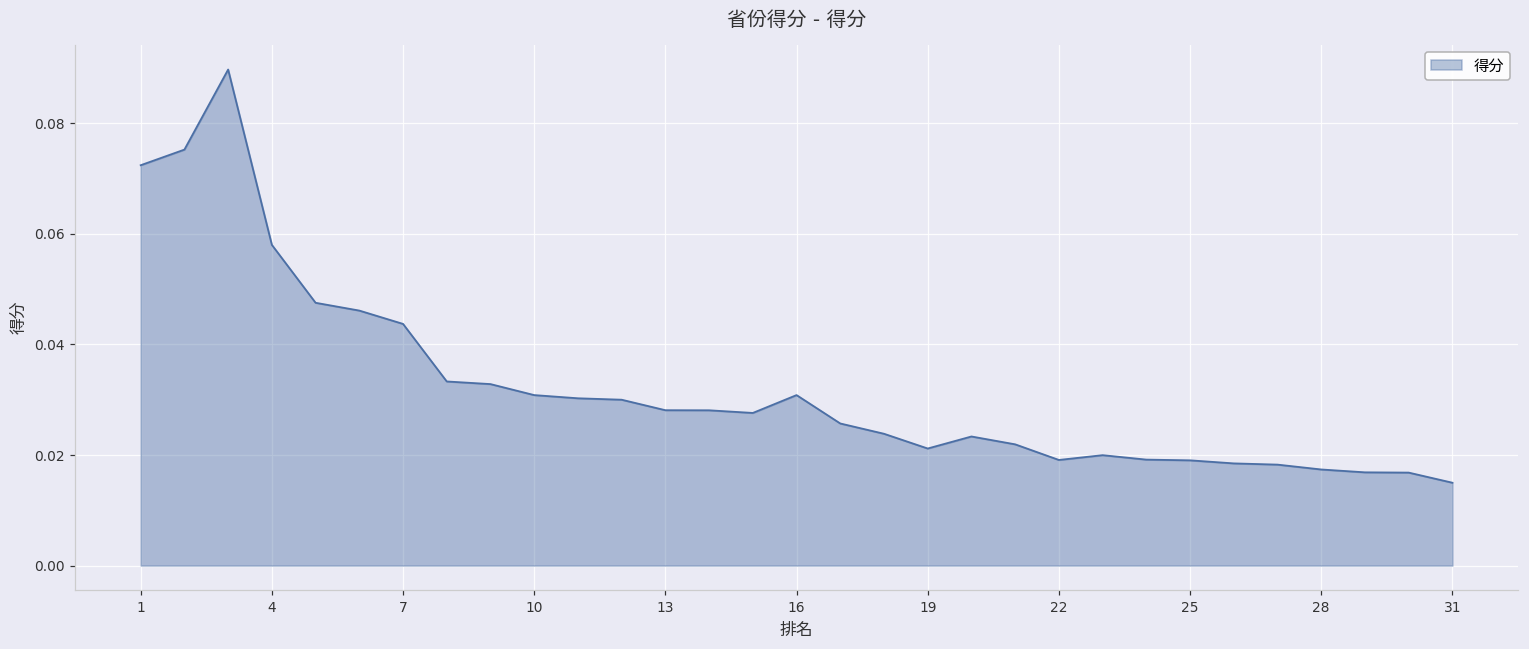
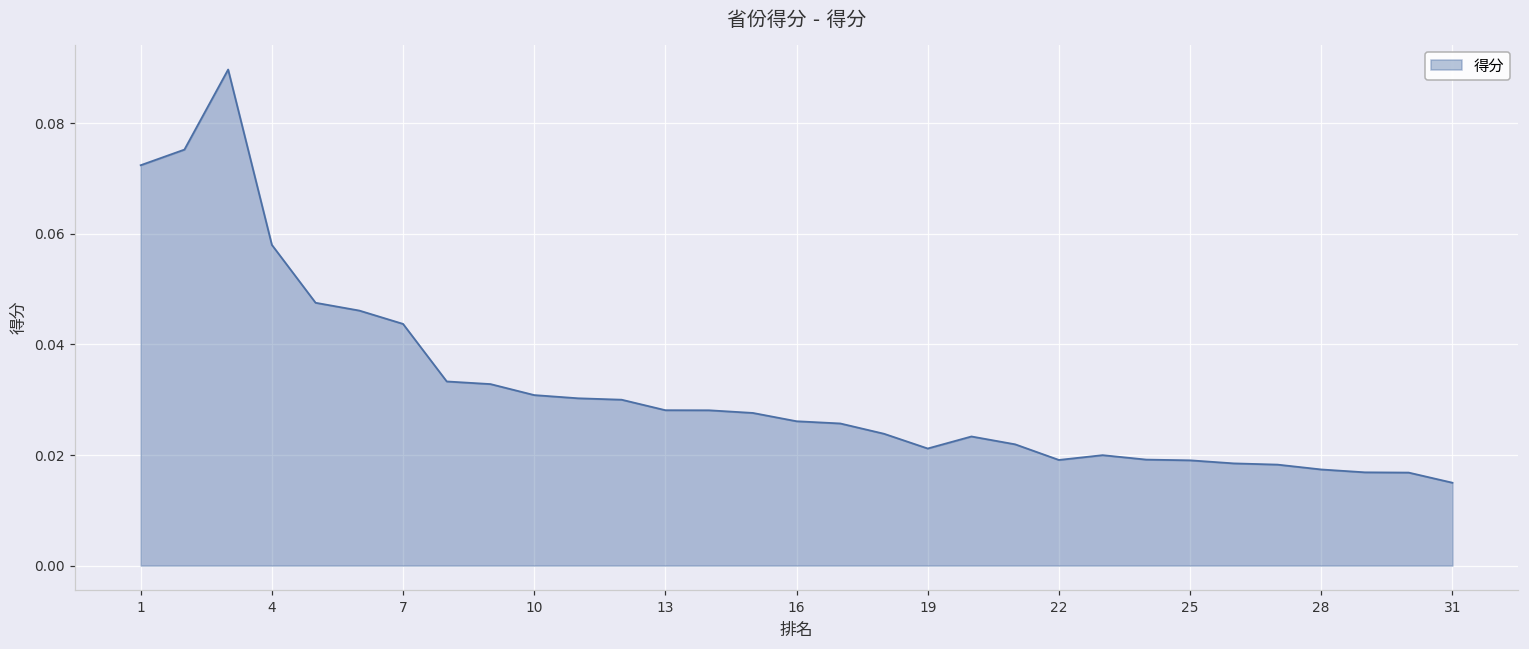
16: 0.031 -> 0.026
